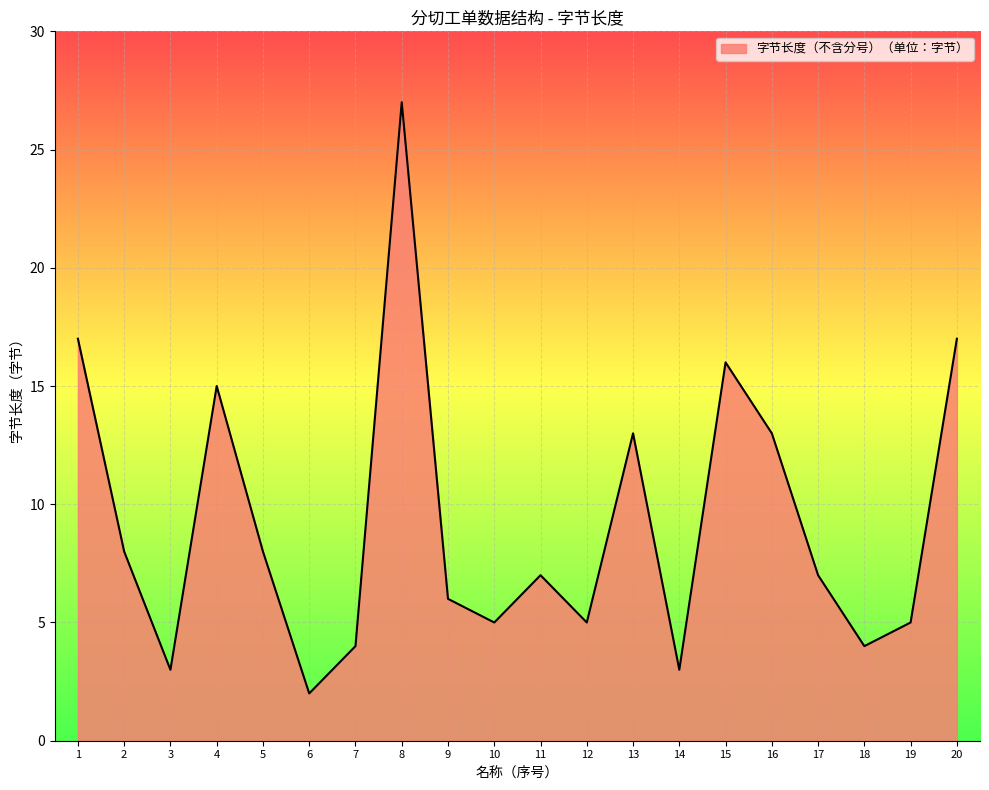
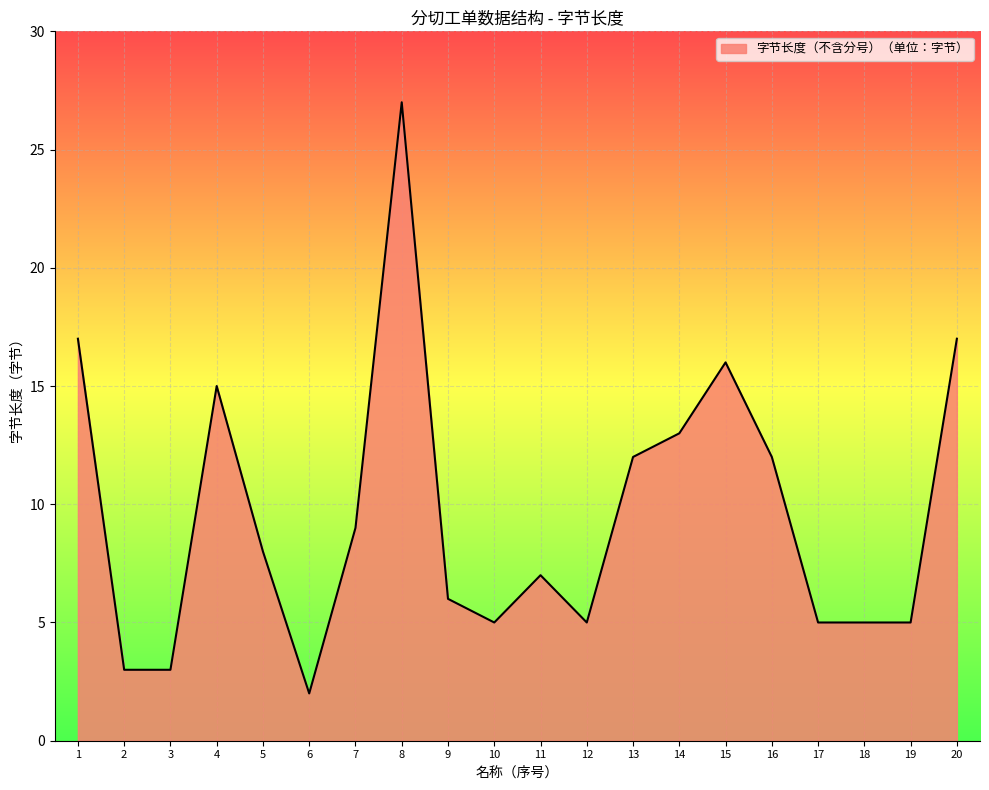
2: 8 -> 3
7: 4 -> 9
13: 13 -> 12
14: 3 -> 13
16: 13 -> 12
17: 7 -> 5
18: 4 -> 5
